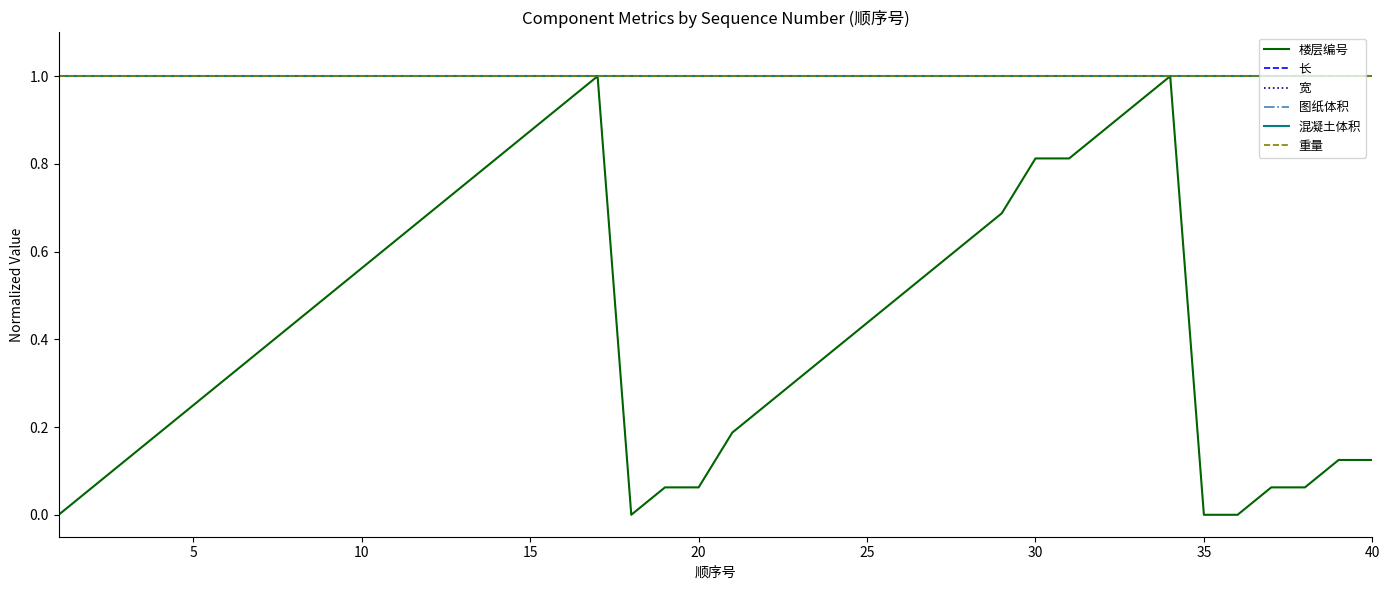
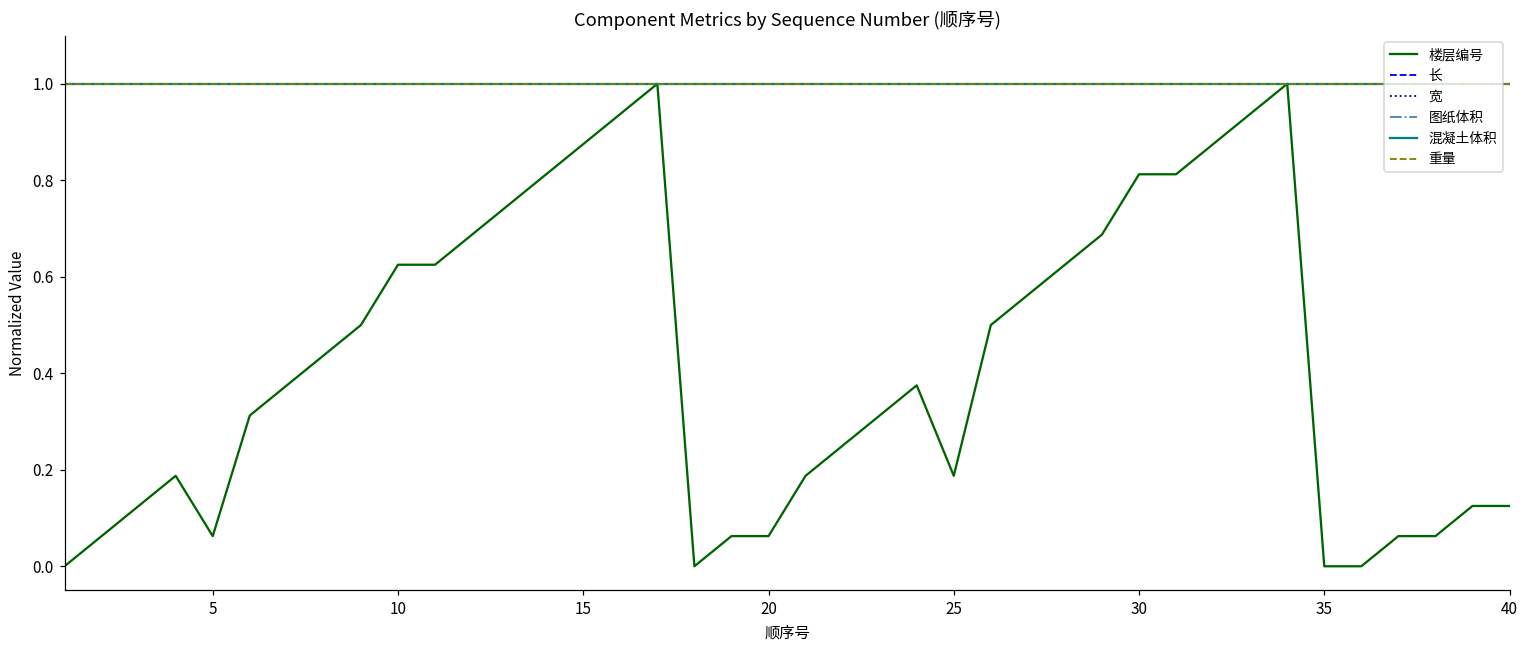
楼层编号, 5: 0.25 -> 0.06
楼层编号, 10: 0.56 -> 0.63
楼层编号, 25: 0.44 -> 0.19
